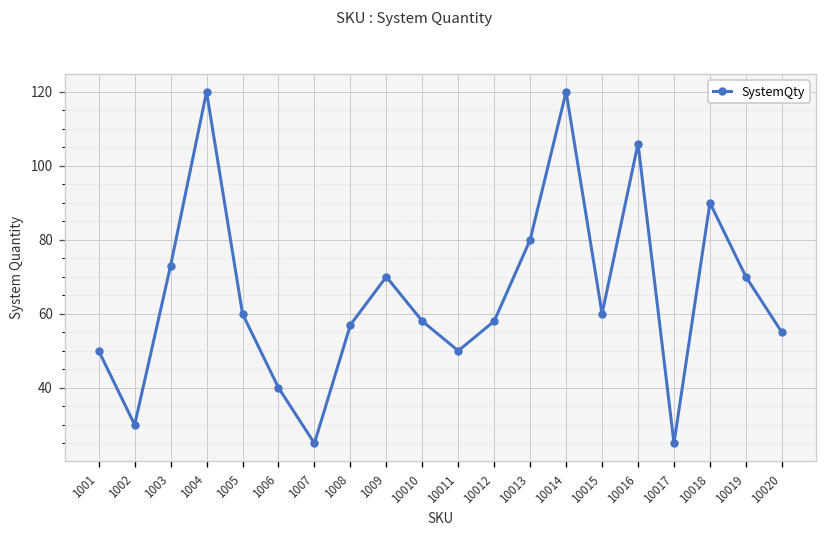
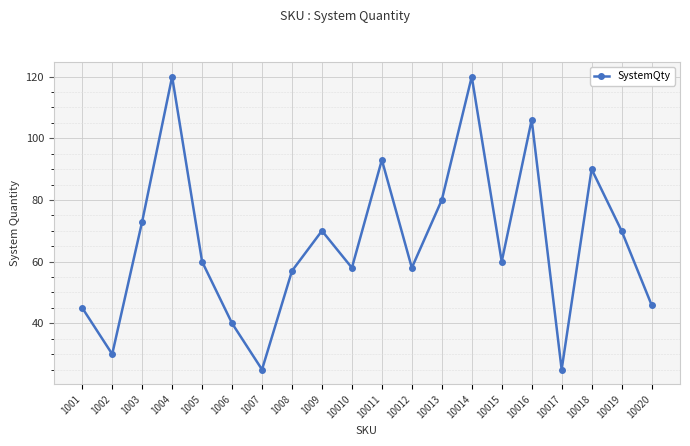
1001: 50 -> 45
10011: 50 -> 93
10020: 55 -> 46
